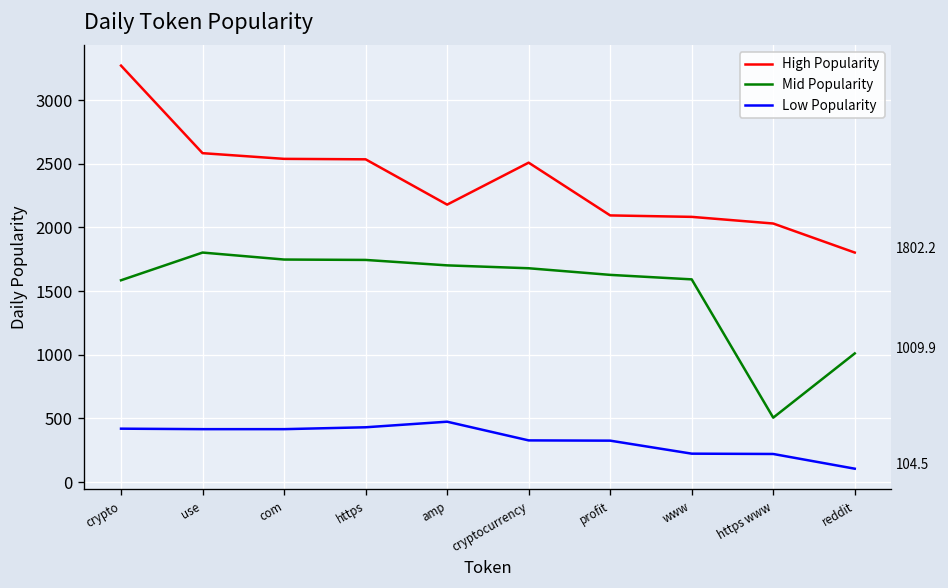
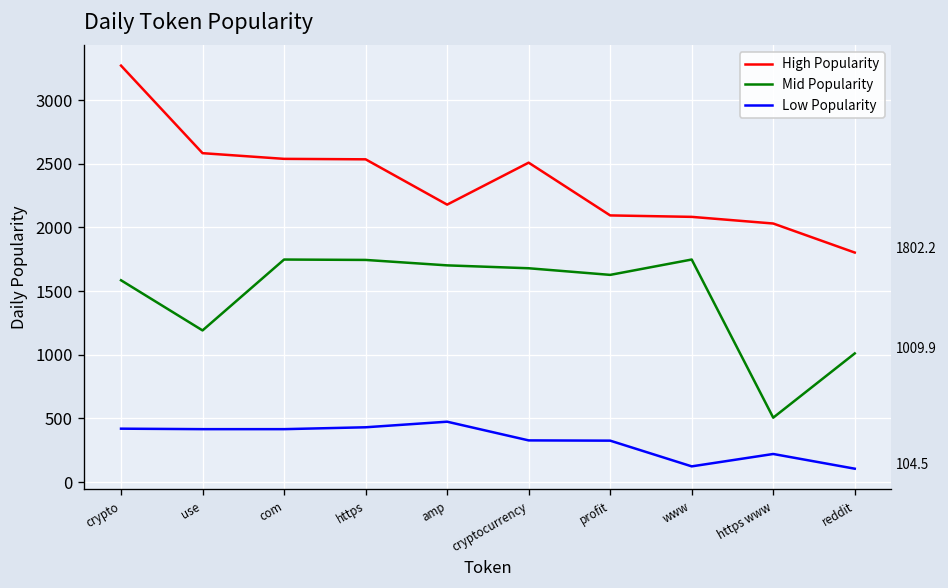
Mid Popularity, use: 1800 -> 1190
Mid Popularity, www: 1590 -> 1750
Low Popularity, www: 220 -> 120
